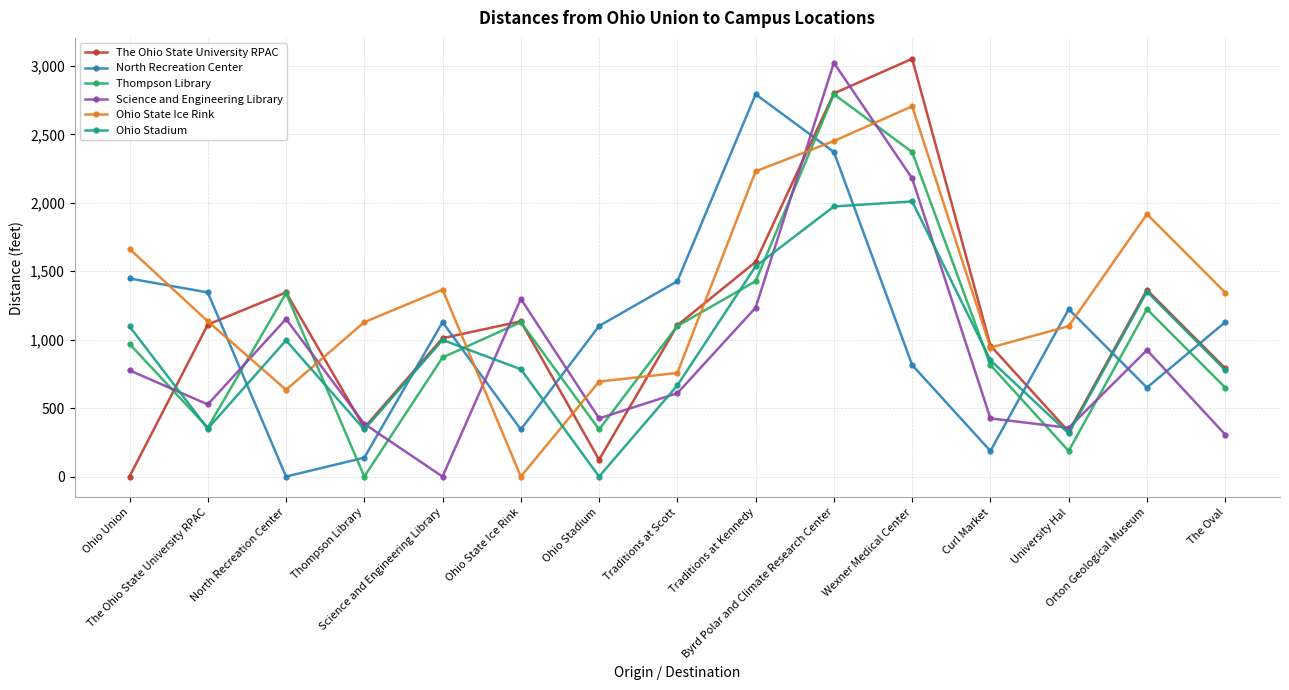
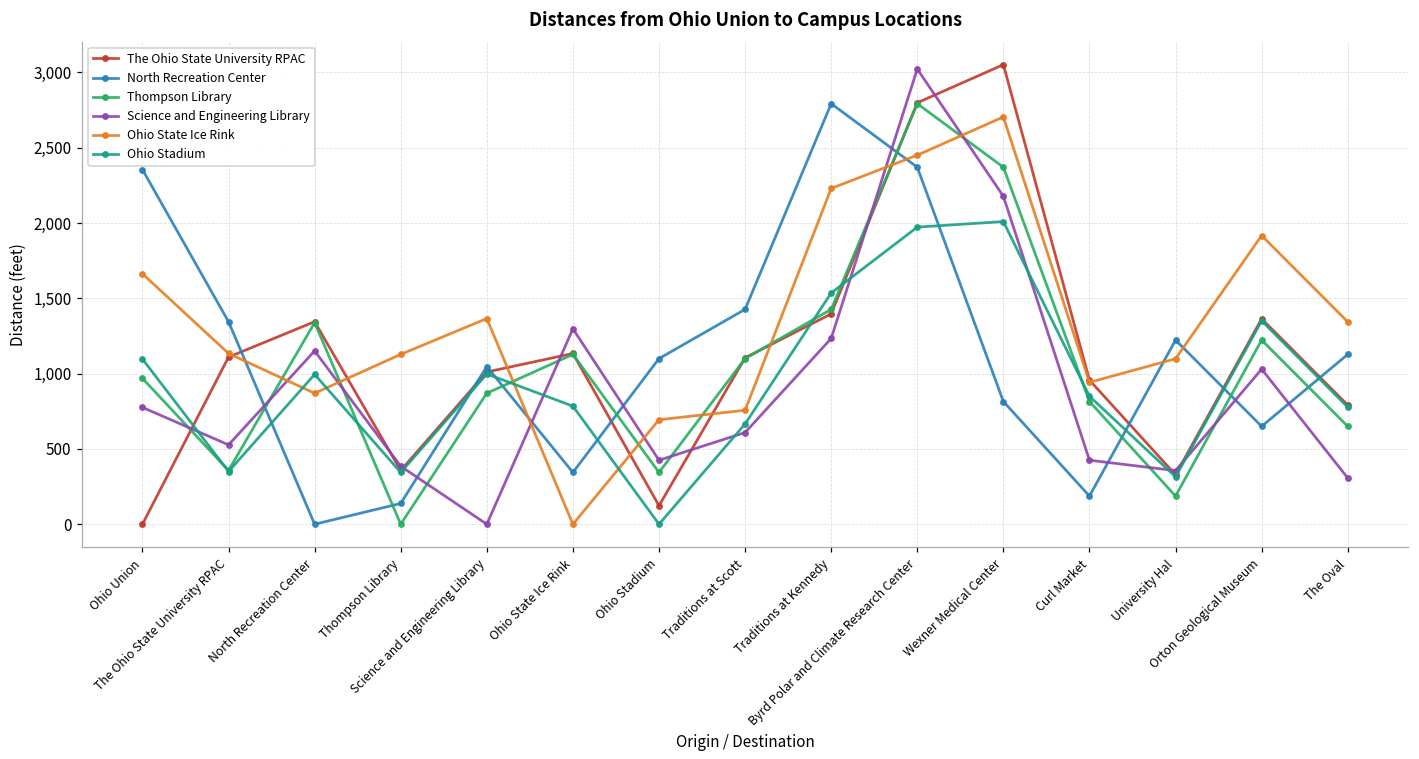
North Recreation Center, Ohio Union: 1,450 -> 2,360
Ohio State Ice Rink, North Recreation Center: 630 -> 870
North Recreation Center, Science and Engineering Library: 1,130 -> 1,050
The Ohio State University RPAC, Traditions at Kennedy: 1,570 -> 1,400
Science and Engineering Library, Orton Geological Museum: 920 -> 1,030
